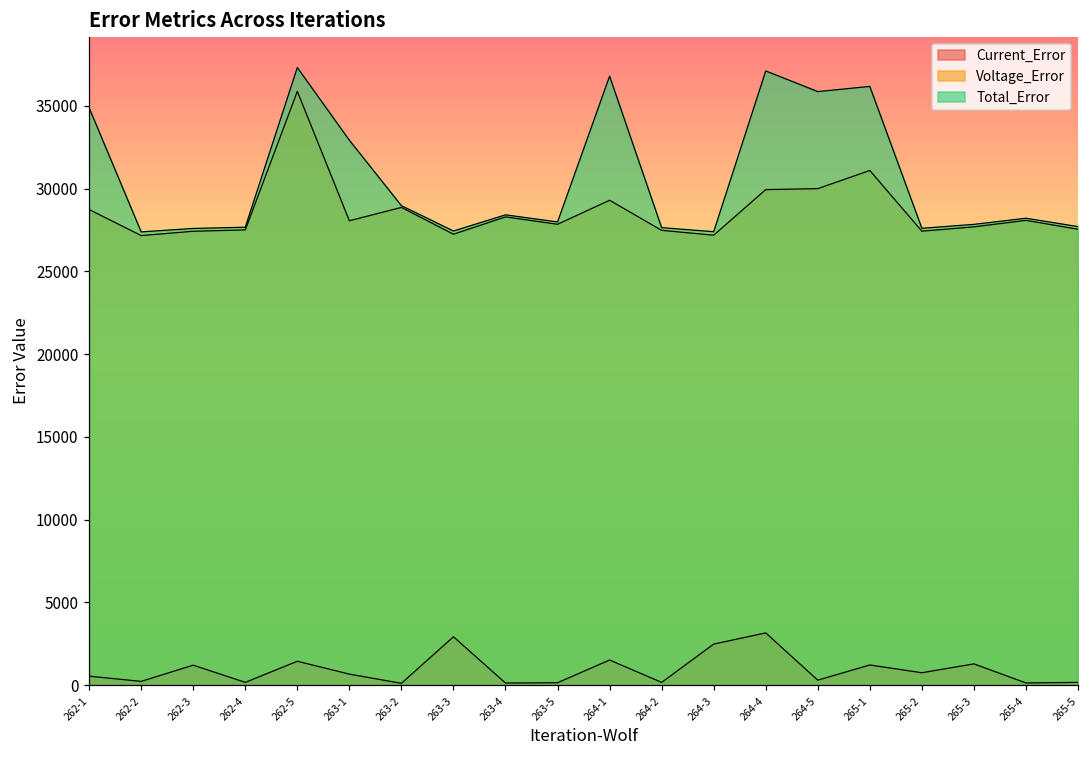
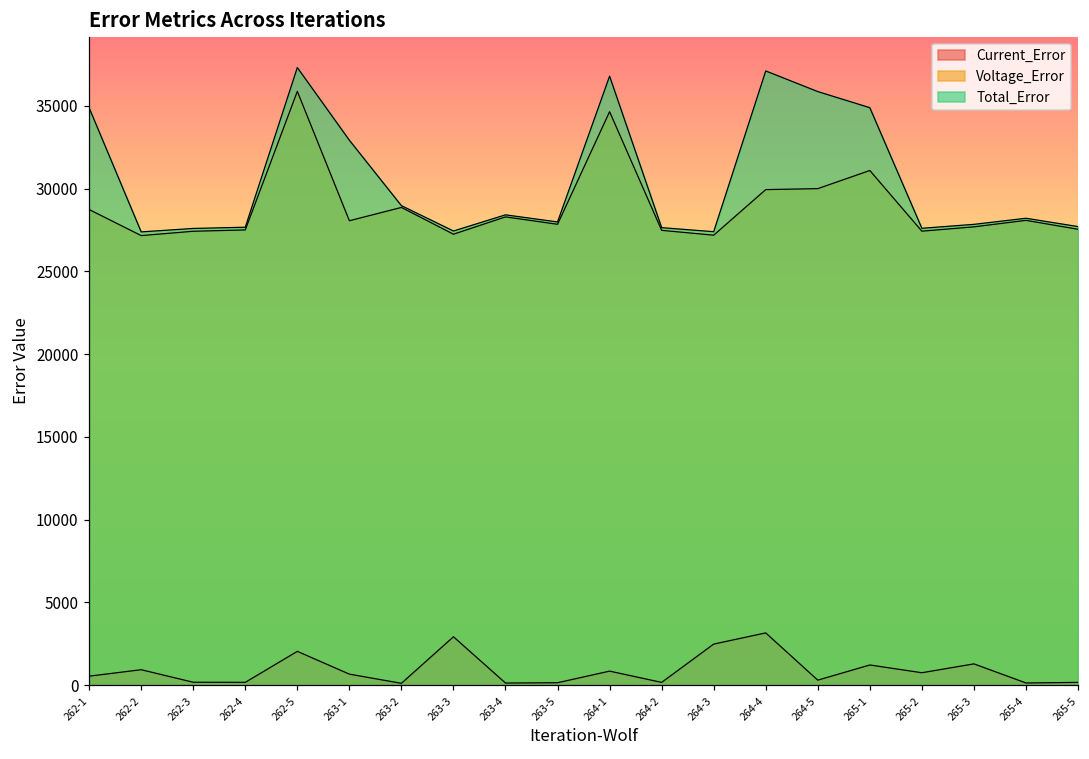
Current_Error, 262-2: 200 -> 900
Current_Error, 262-3: 1200 -> 200
Current_Error, 262-5: 1400 -> 2000
Current_Error, 264-1: 1500 -> 800
Voltage_Error, 264-1: 29300 -> 34700
Total_Error, 265-1: 36200 -> 34900
